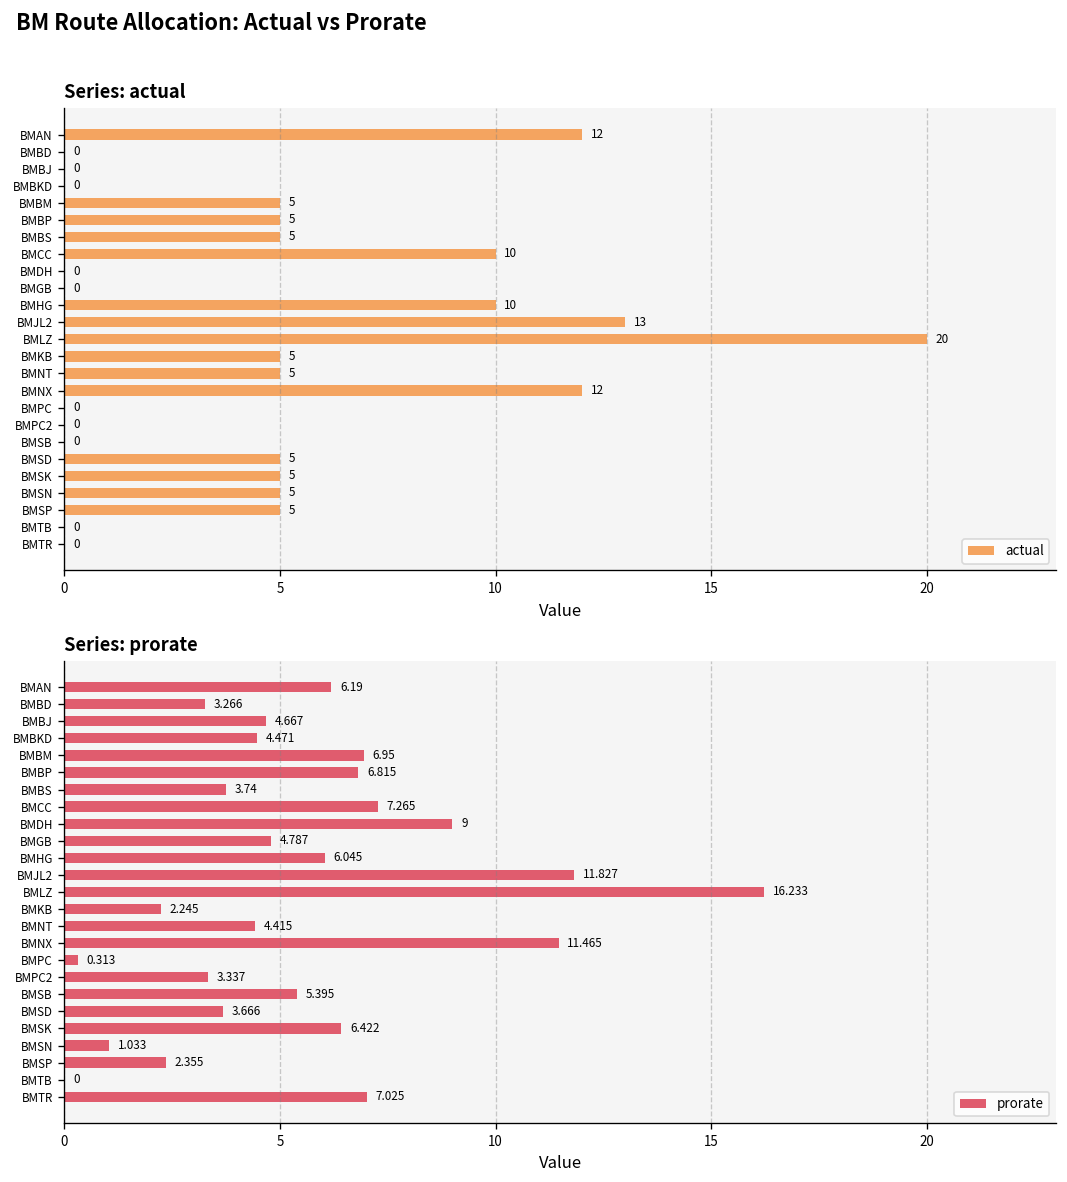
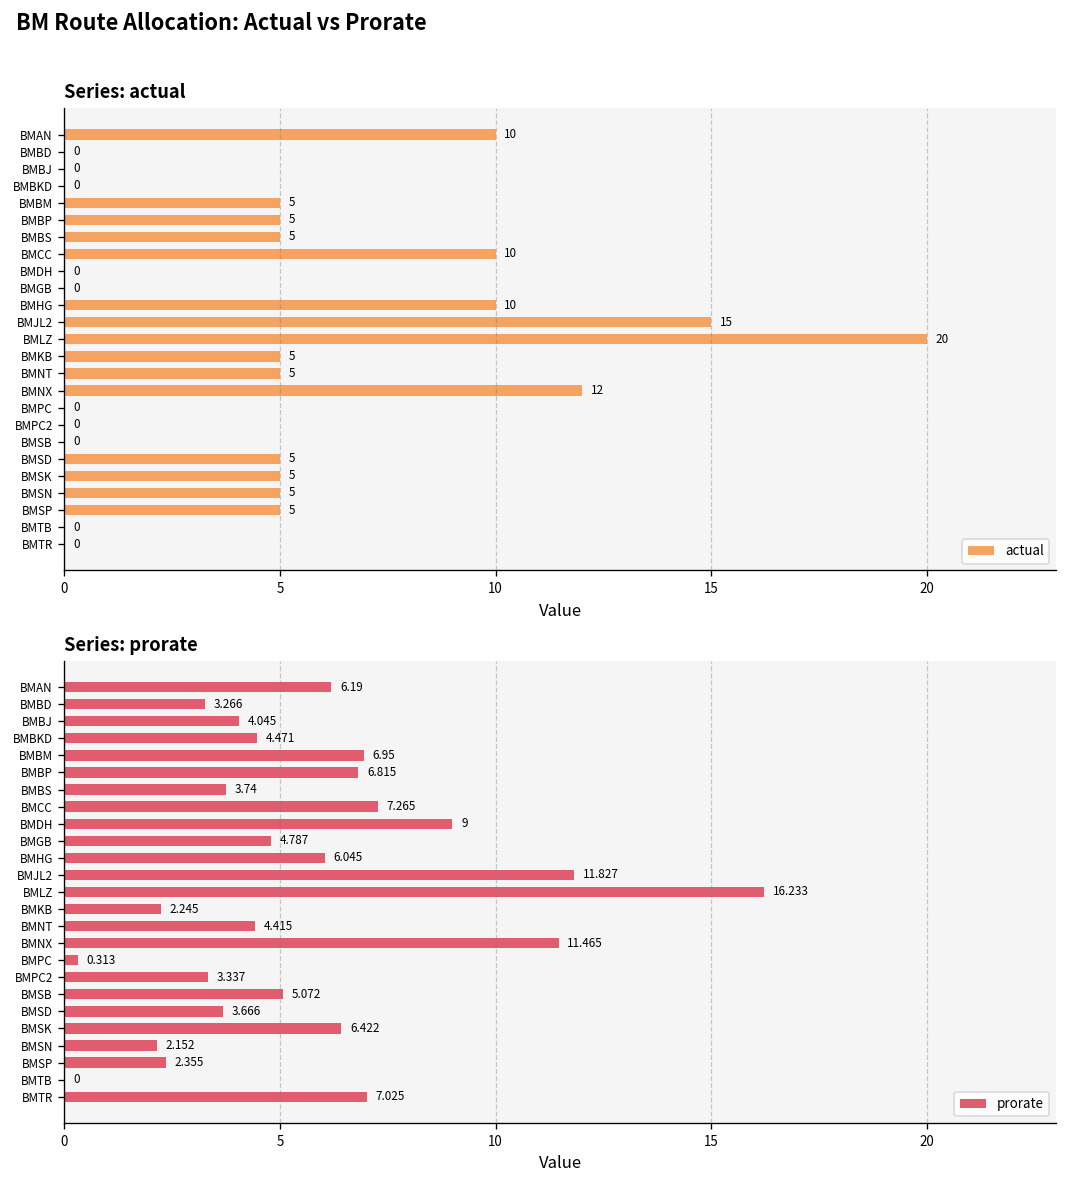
Series: actual, BMAN: 12 -> 10
Series: actual, BMJL2: 13 -> 15
Series: prorate, BMBJ: 4.667 -> 4.045
Series: prorate, BMSB: 5.395 -> 5.072
Series: prorate, BMSN: 1.033 -> 2.152
